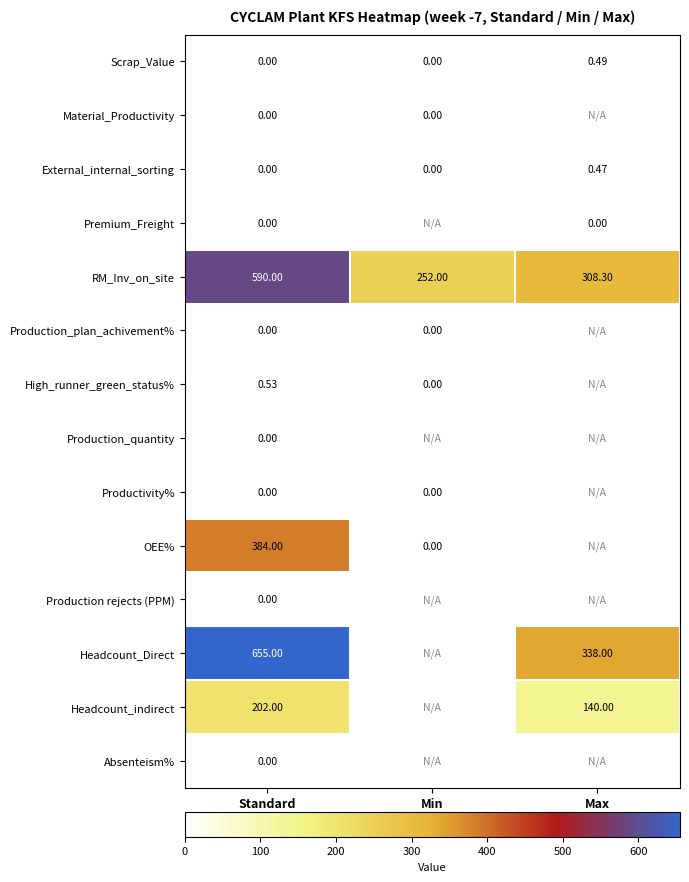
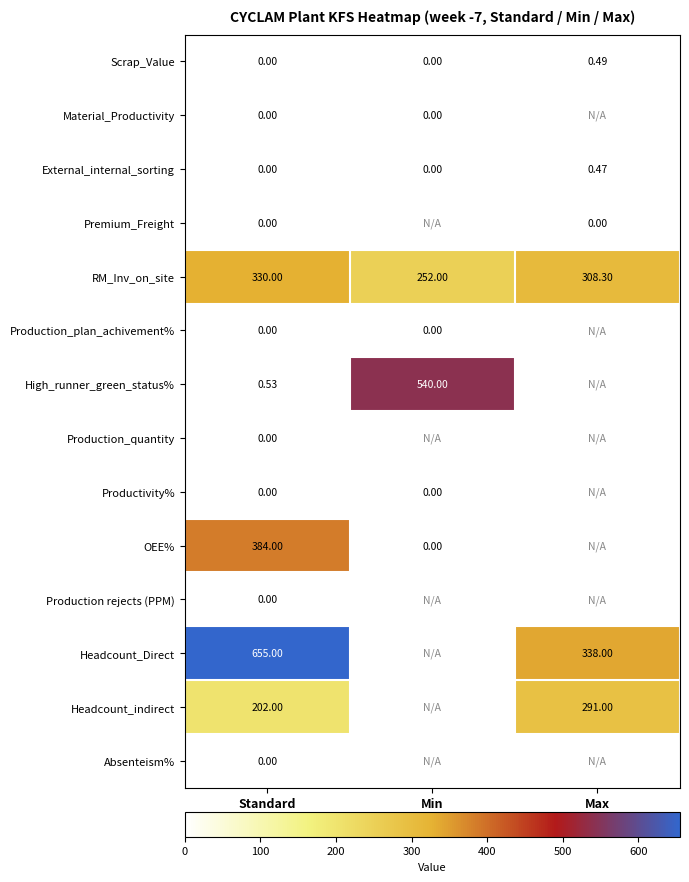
RM_Inv_on_site, Standard: 590.00 -> 330.00
High_runner_green_status%, Min: 0.00 -> 540.00
Headcount_indirect, Max: 140.00 -> 291.00
